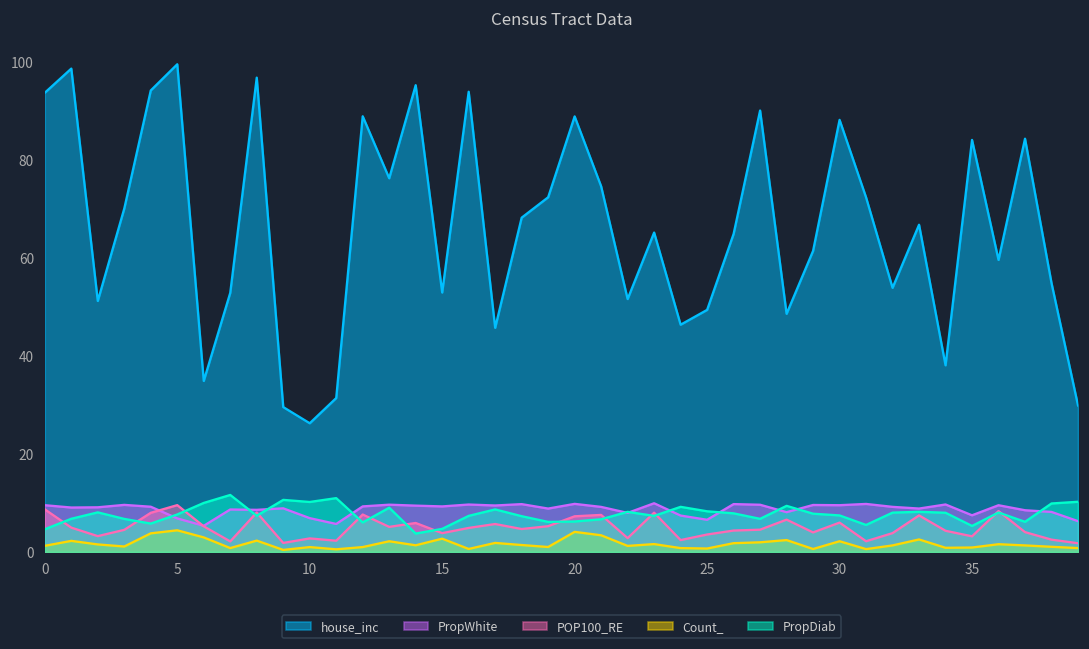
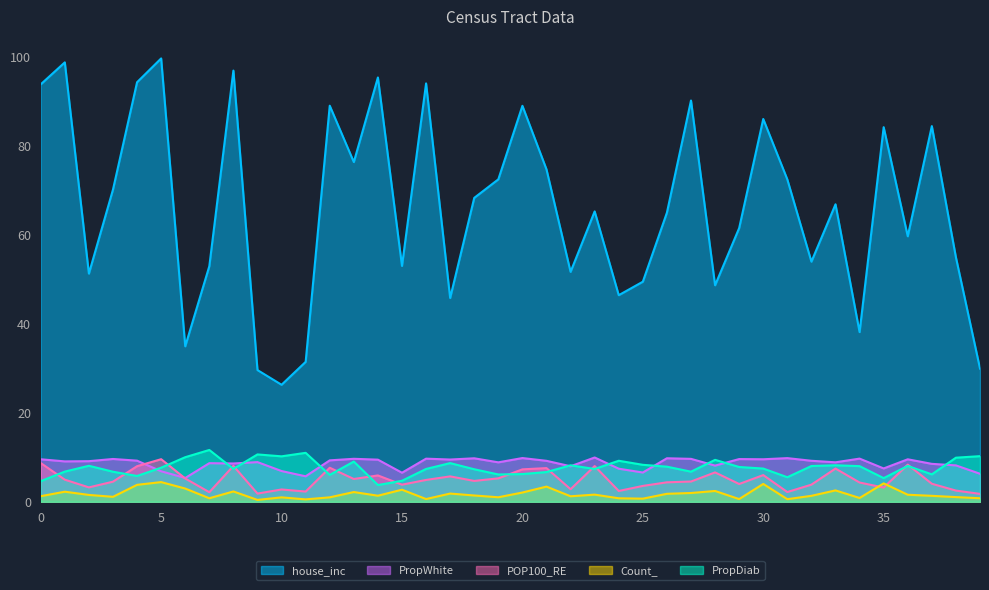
PropWhite, 15: 9 -> 7
Count_, 20: 4 -> 2
house_inc, 30: 88 -> 86
Count_, 30: 2 -> 4
Count_, 35: 1 -> 4
